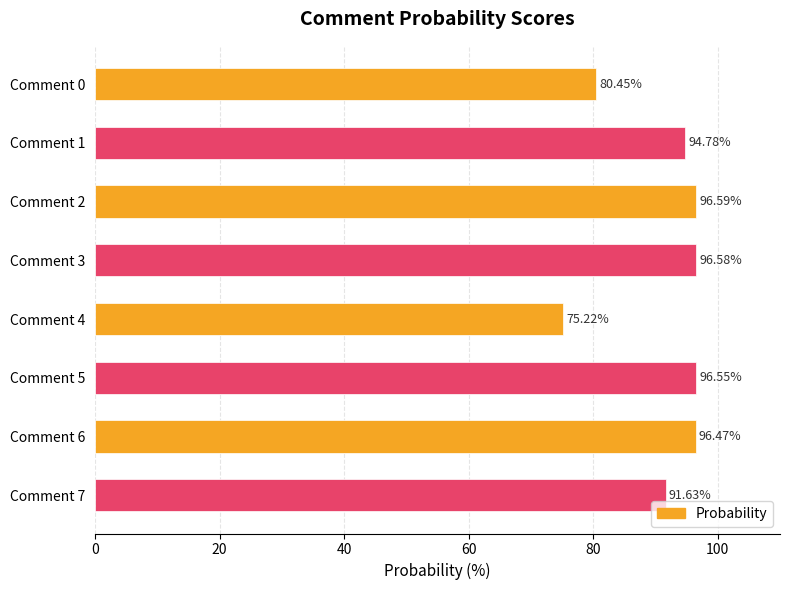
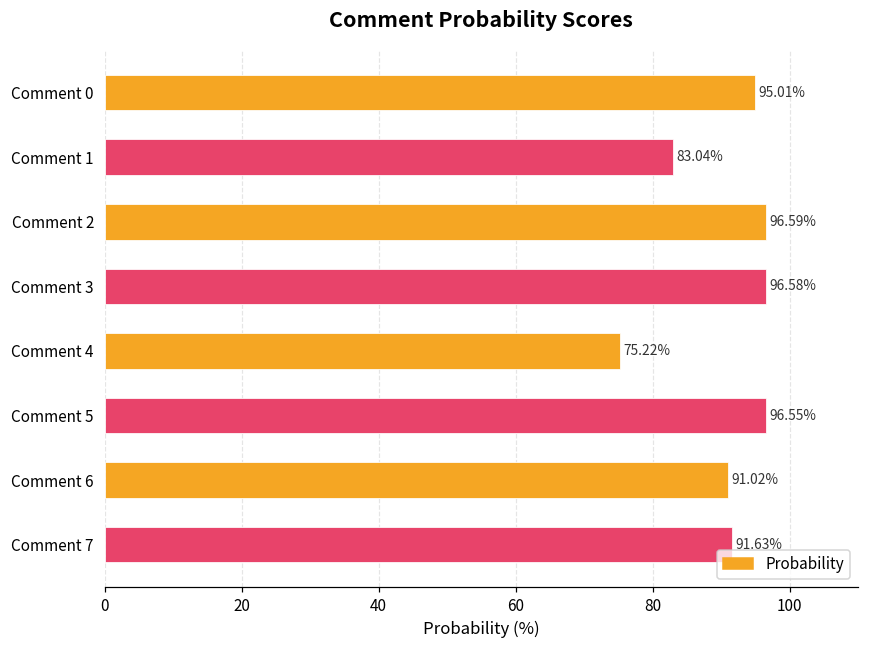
Comment 0: 80.45% -> 95.01%
Comment 1: 94.78% -> 83.04%
Comment 6: 96.47% -> 91.02%
